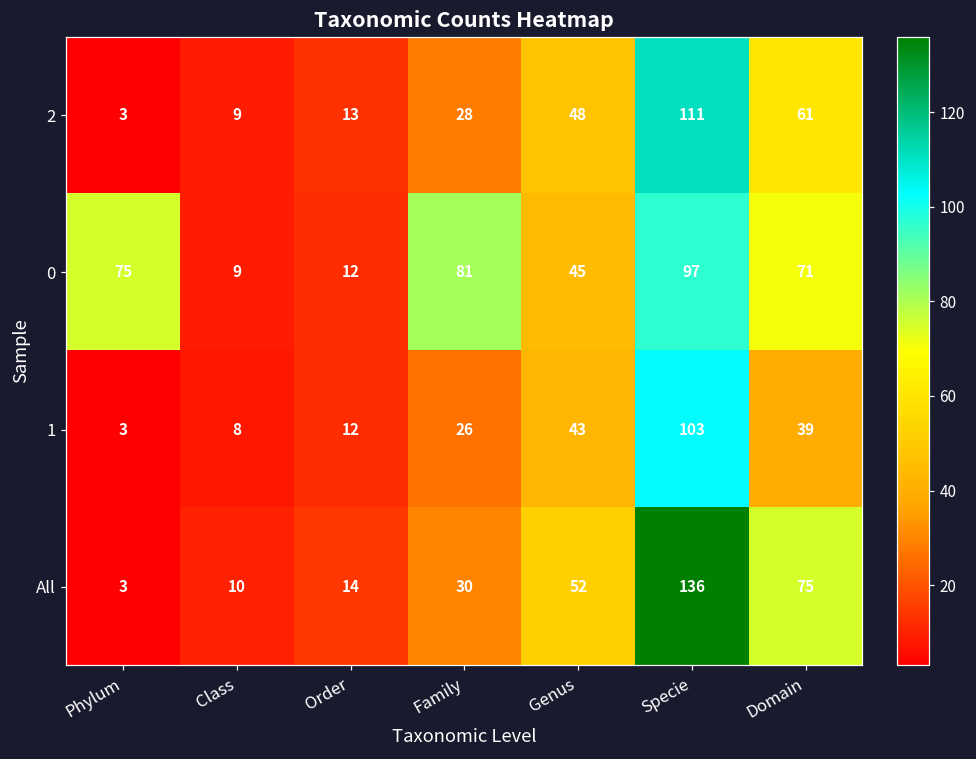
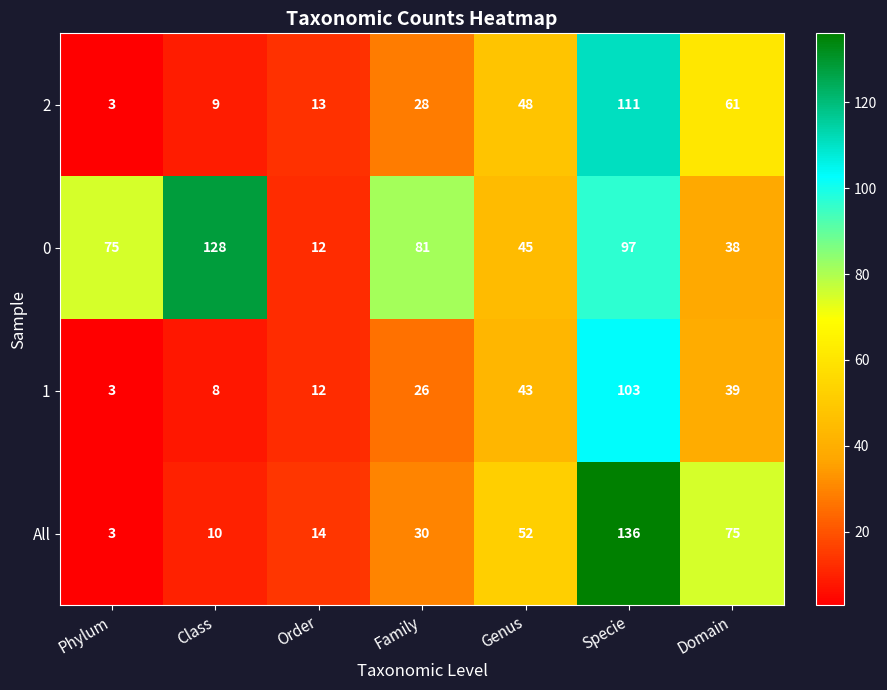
0, Class: 9 -> 128
0, Domain: 71 -> 38
